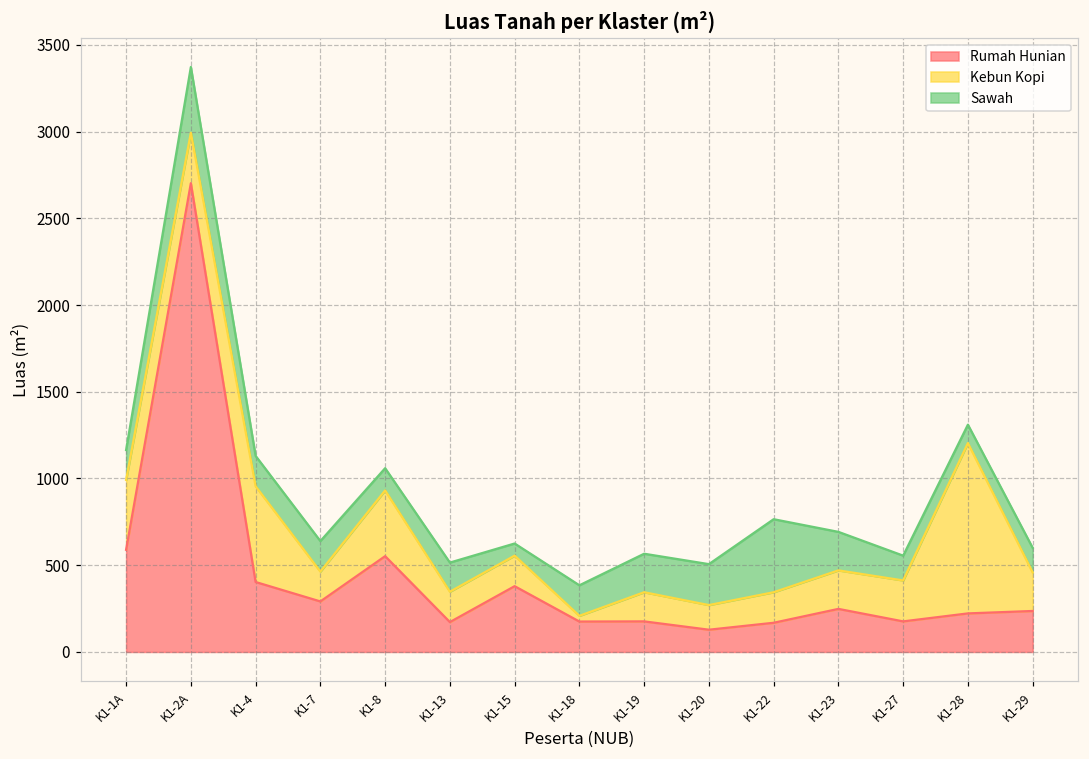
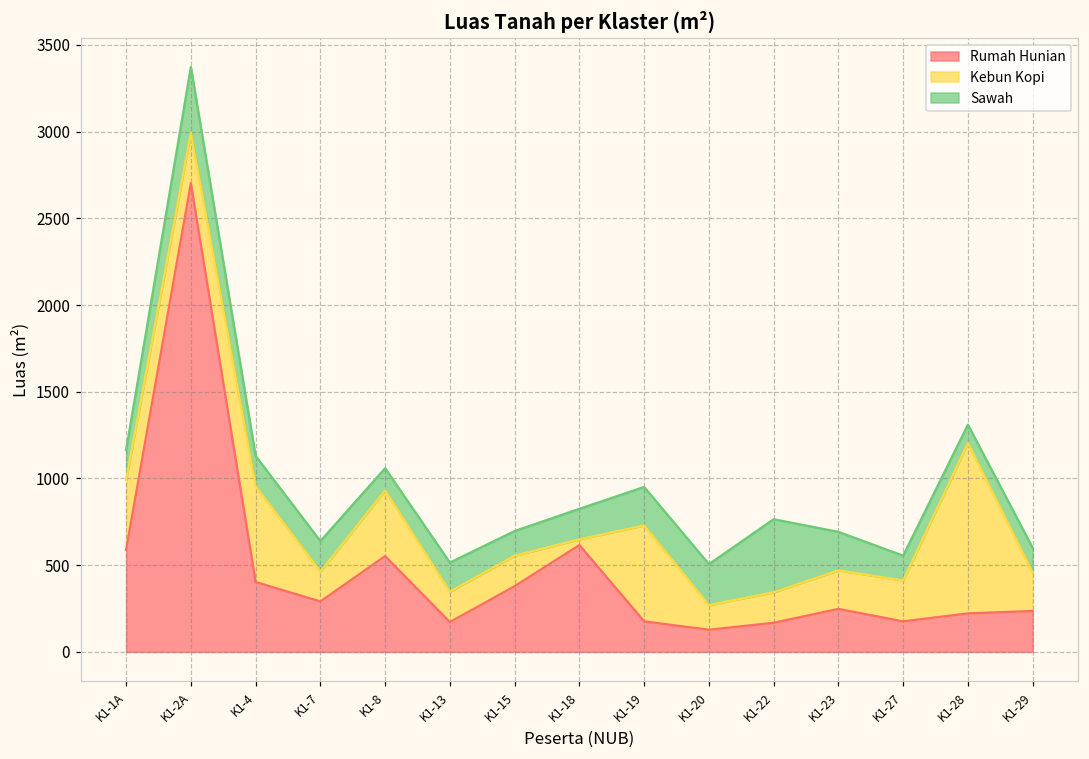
Sawah, K1-15: 70 -> 140
Rumah Hunian, K1-18: 180 -> 620
Kebun Kopi, K1-19: 170 -> 550
